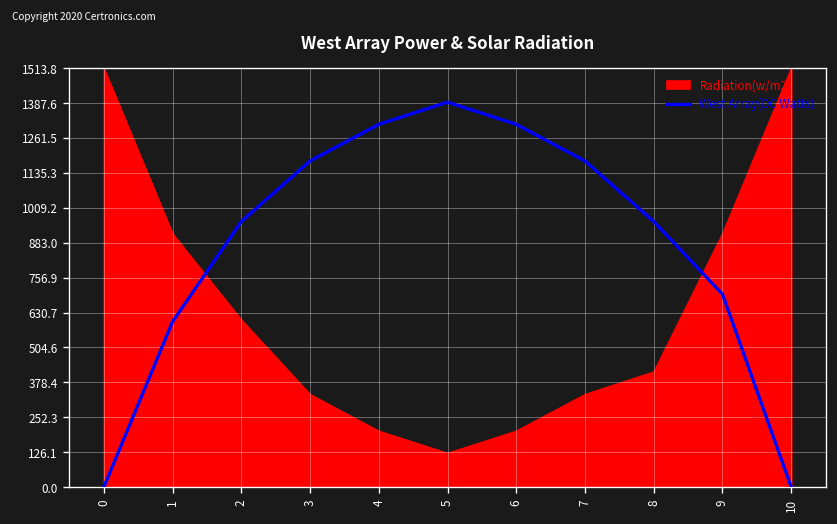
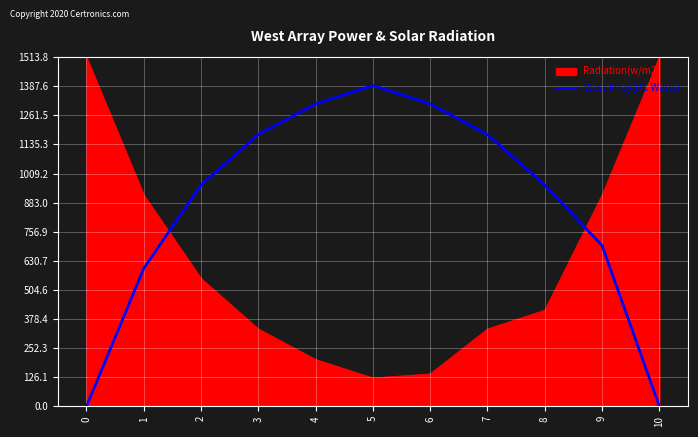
Radiation(w/m2), 2: 600 -> 550
Radiation(w/m2), 6: 200 -> 140
